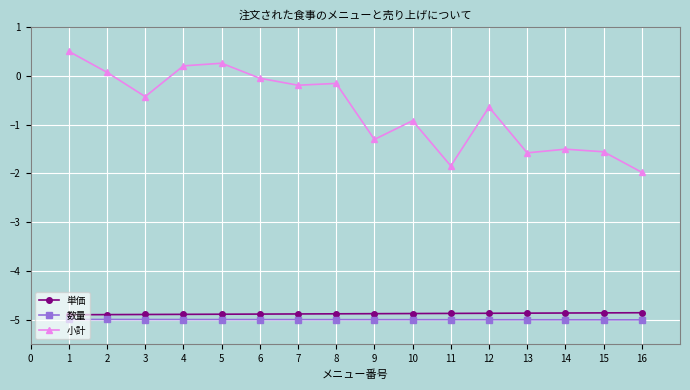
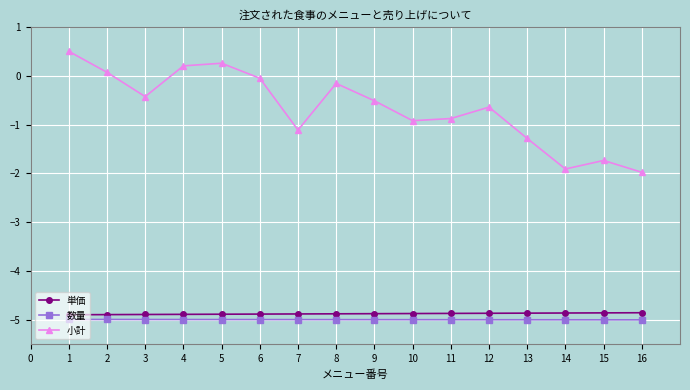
小計, 7: -0.2 -> -1.1
小計, 9: -1.3 -> -0.5
小計, 11: -1.8 -> -0.9
小計, 13: -1.6 -> -1.3
小計, 14: -1.5 -> -1.9
小計, 15: -1.6 -> -1.7
